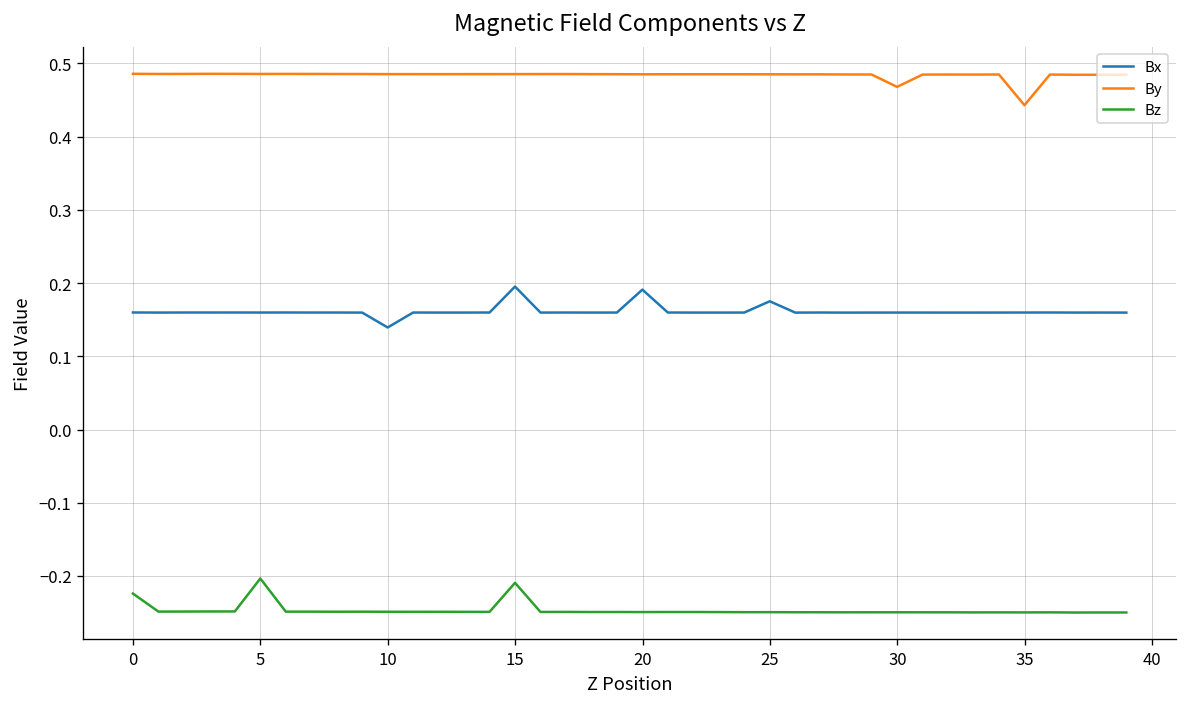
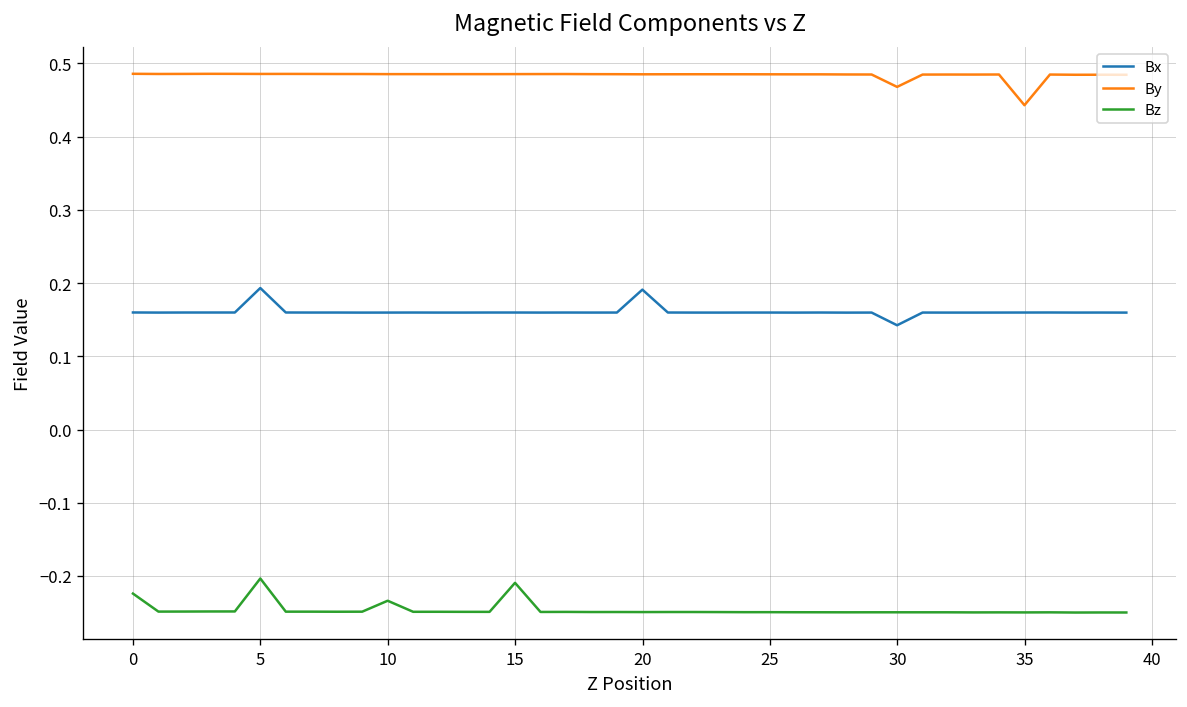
Bx, 5: 0.16 -> 0.19
Bx, 10: 0.14 -> 0.16
Bz, 10: -0.25 -> -0.23
Bx, 15: 0.20 -> 0.16
Bx, 25: 0.18 -> 0.16
Bx, 30: 0.16 -> 0.14
